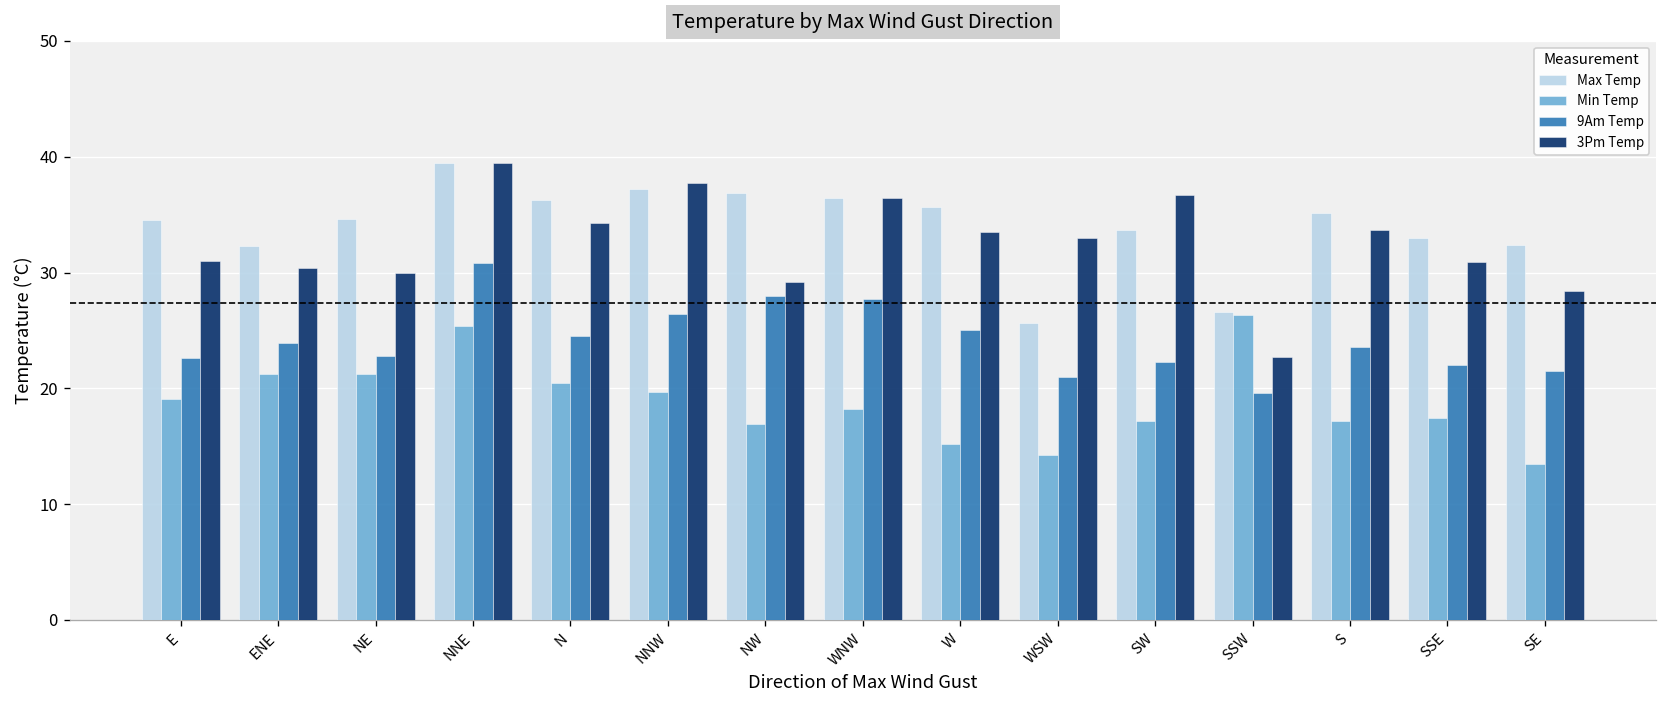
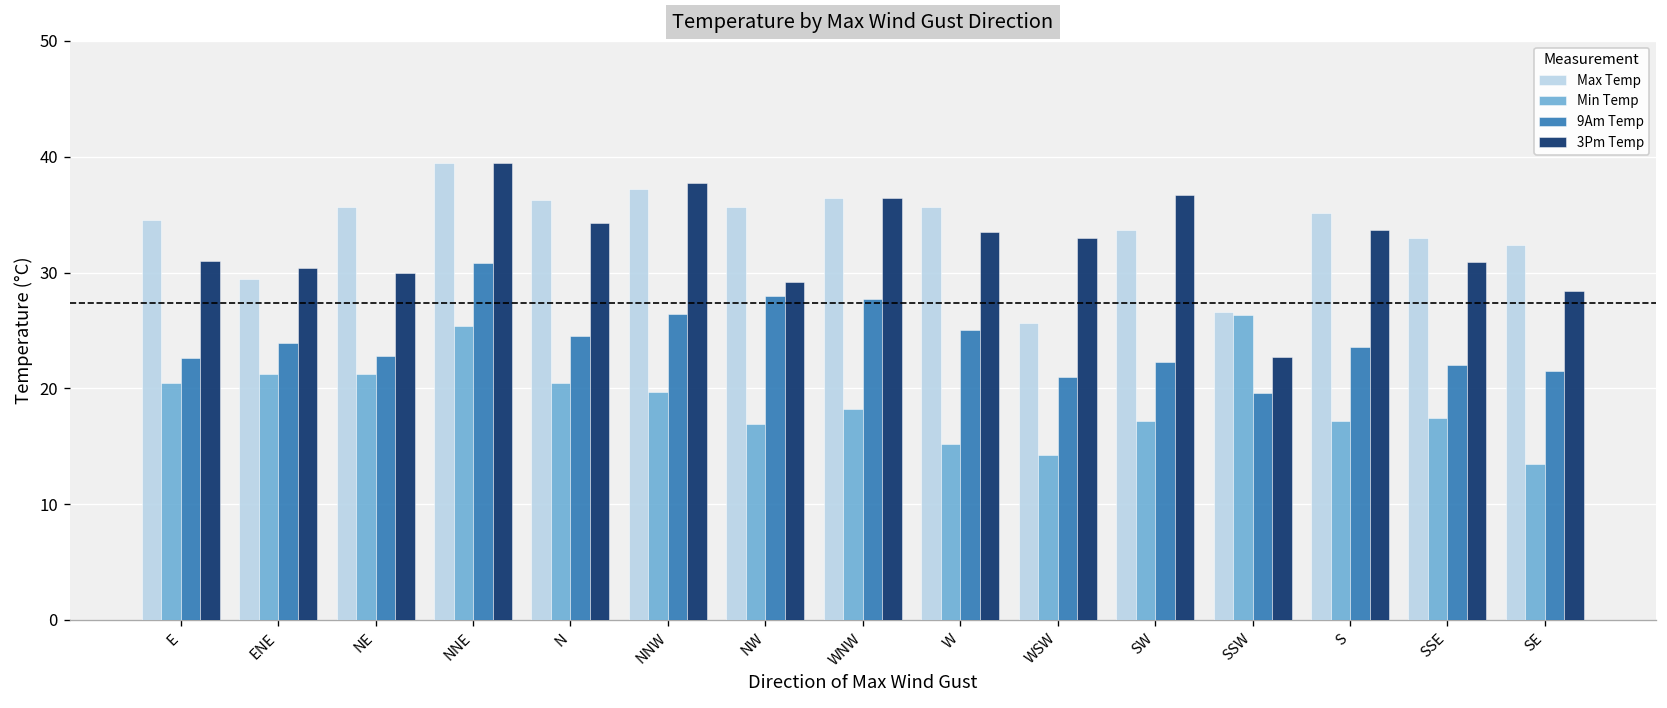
Min Temp, E: 19 -> 21
Max Temp, ENE: 32 -> 29
Max Temp, NE: 35 -> 36
Max Temp, NW: 37 -> 36
